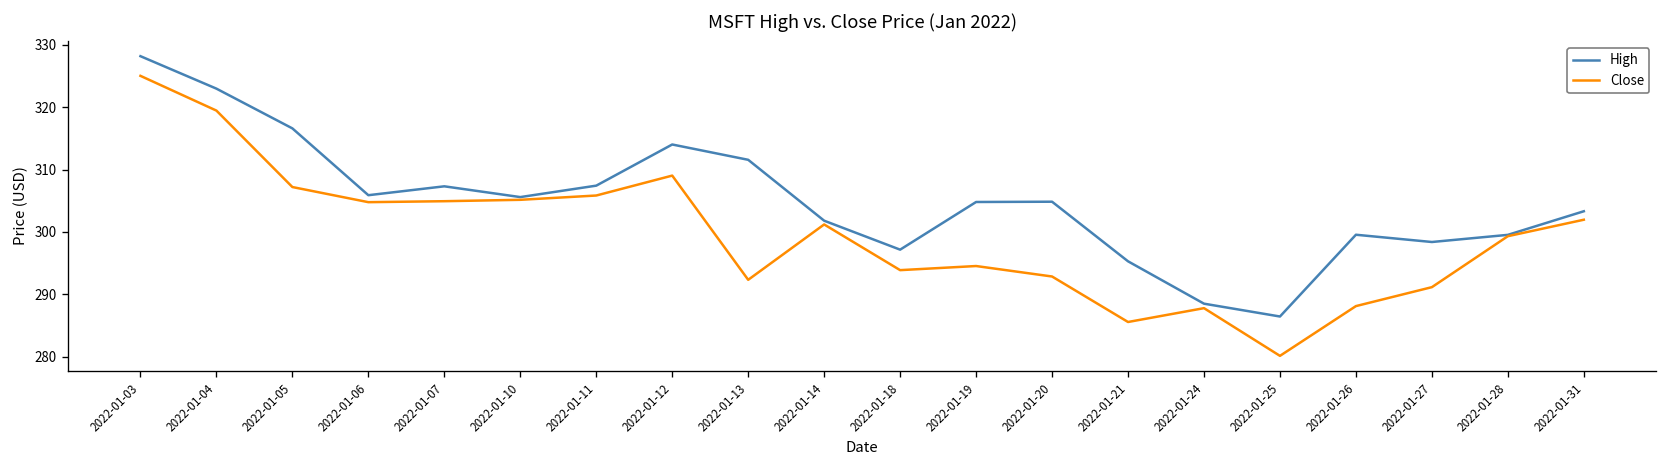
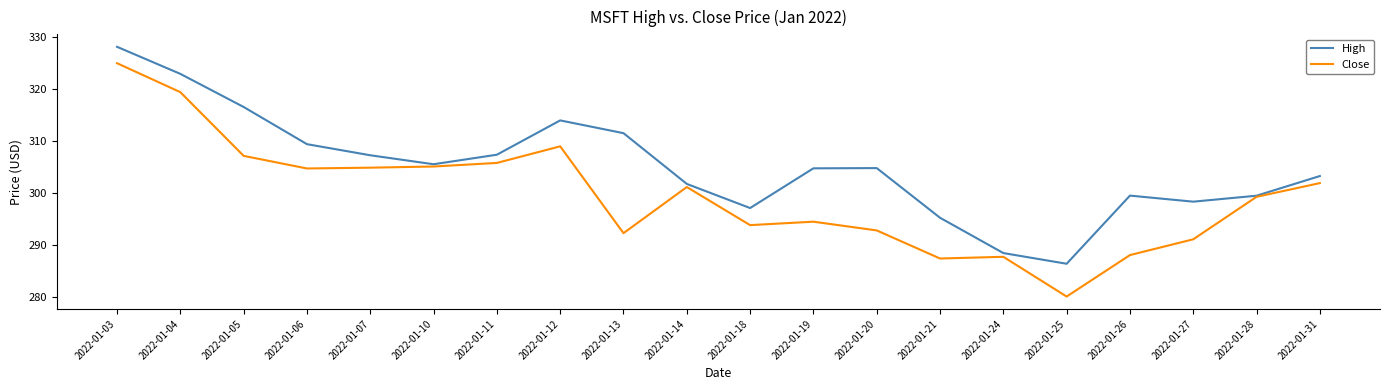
High, 2022-01-06: 306 -> 309
Close, 2022-01-21: 286 -> 287
